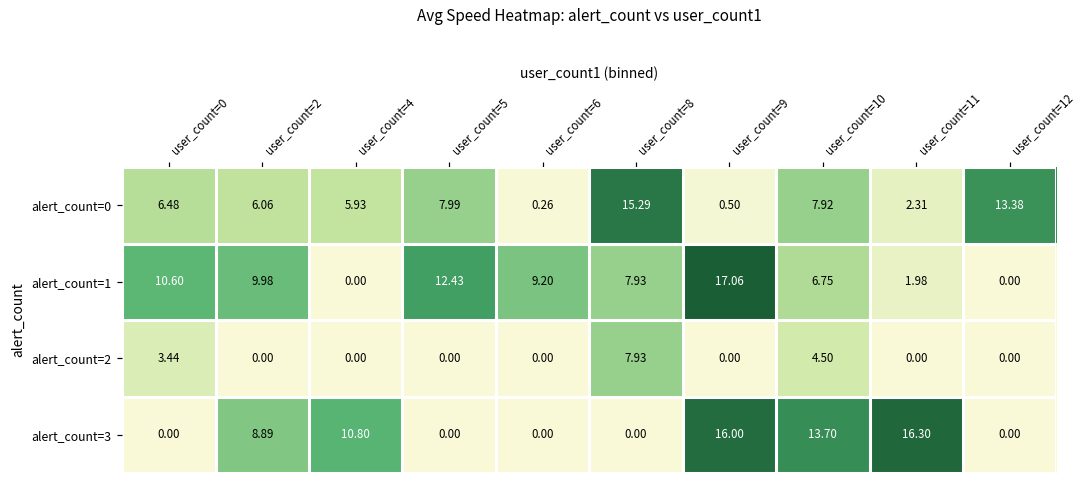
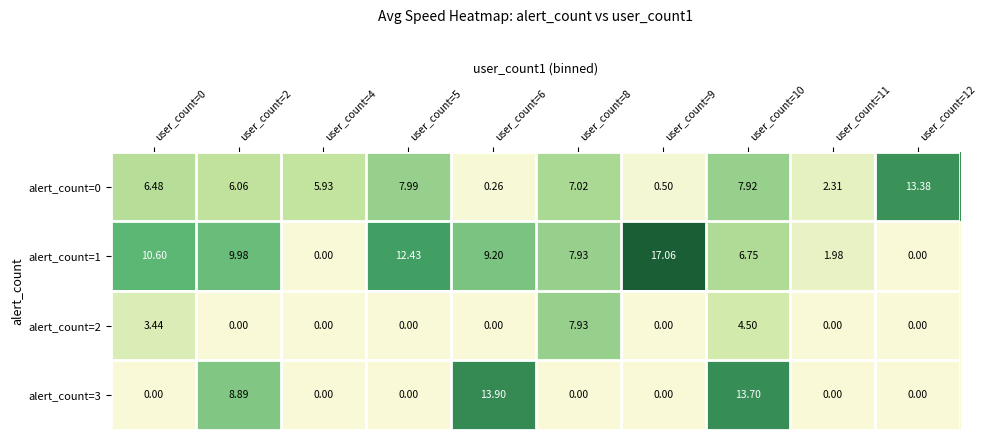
alert_count=0, user_count=8: 15.29 -> 7.02
alert_count=3, user_count=4: 10.80 -> 0.00
alert_count=3, user_count=6: 0.00 -> 13.90
alert_count=3, user_count=9: 16.00 -> 0.00
alert_count=3, user_count=11: 16.30 -> 0.00
